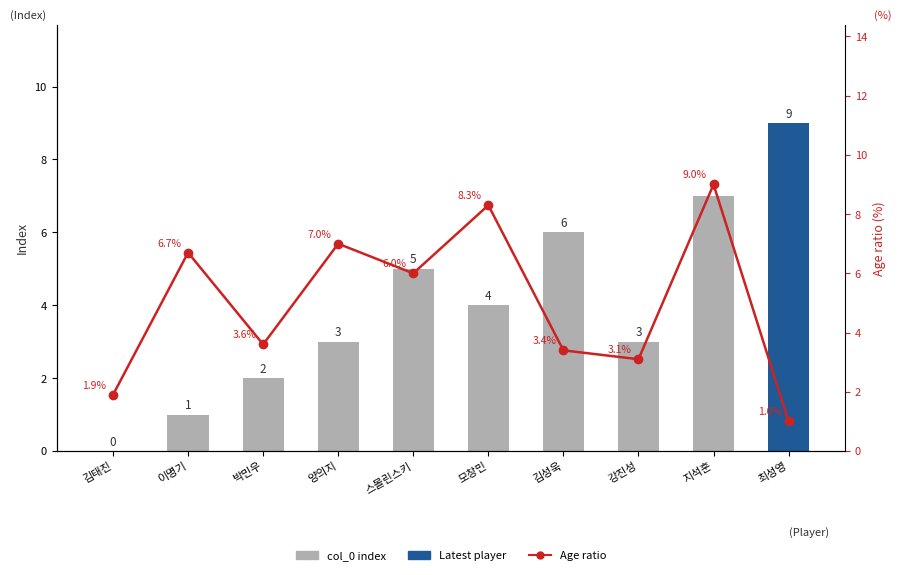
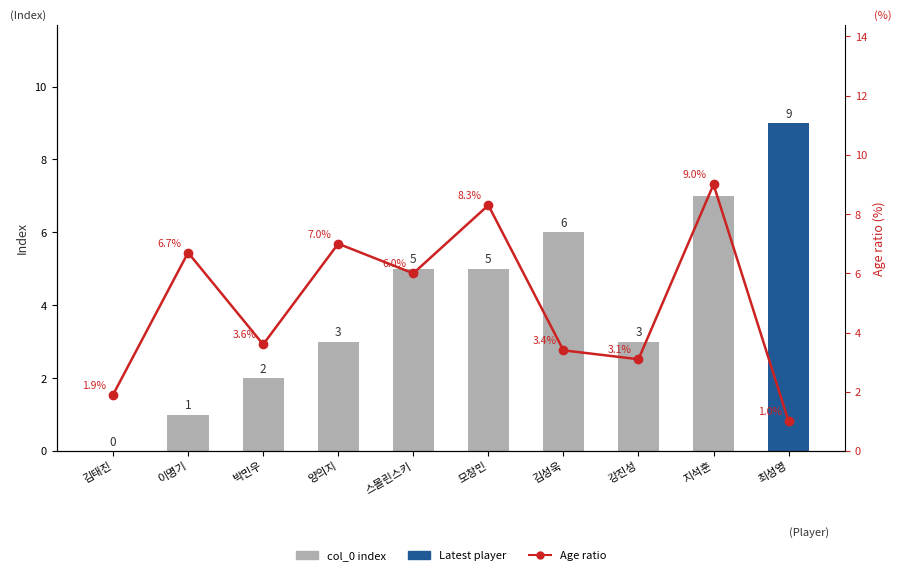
col_0 index, 모창민: 4 -> 5
